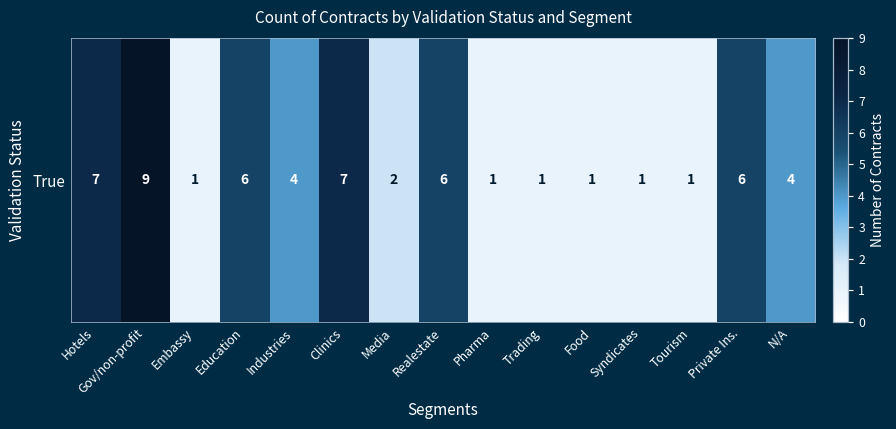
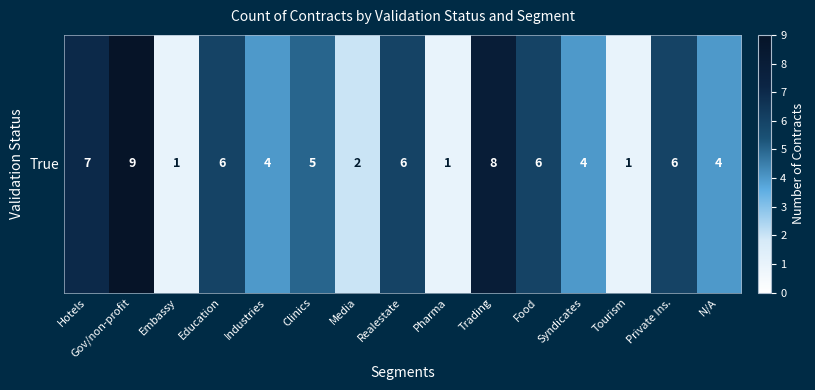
True, Clinics: 7 -> 5
True, Trading: 1 -> 8
True, Food: 1 -> 6
True, Syndicates: 1 -> 4
